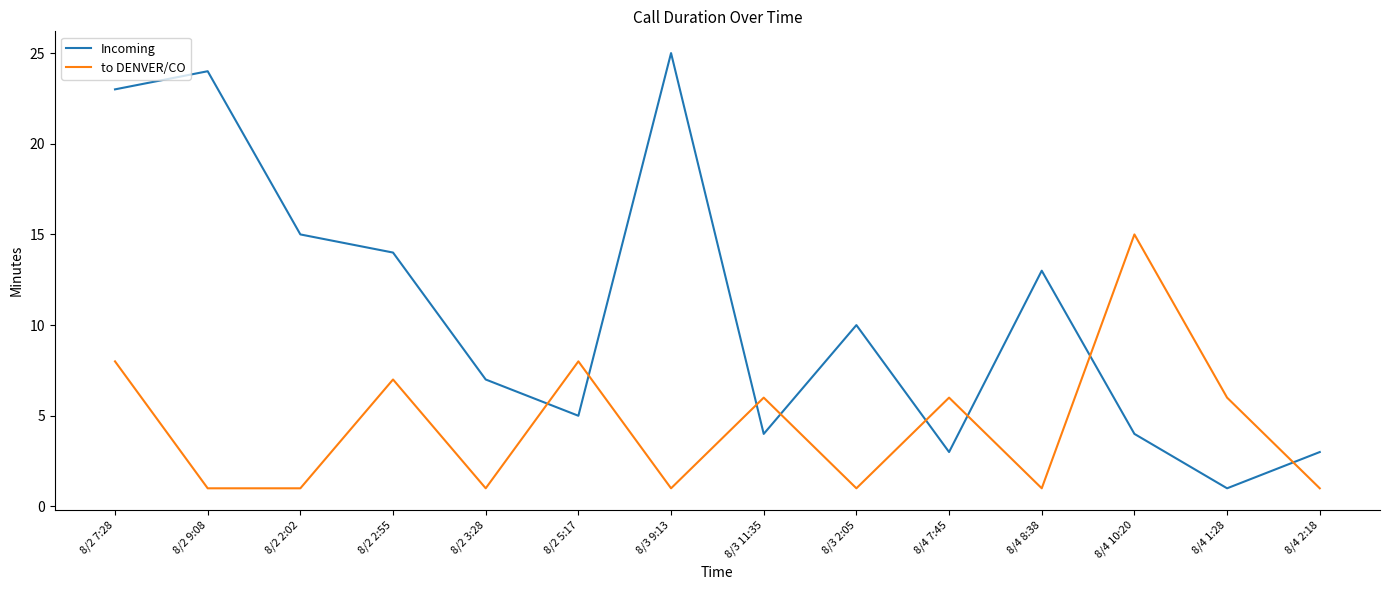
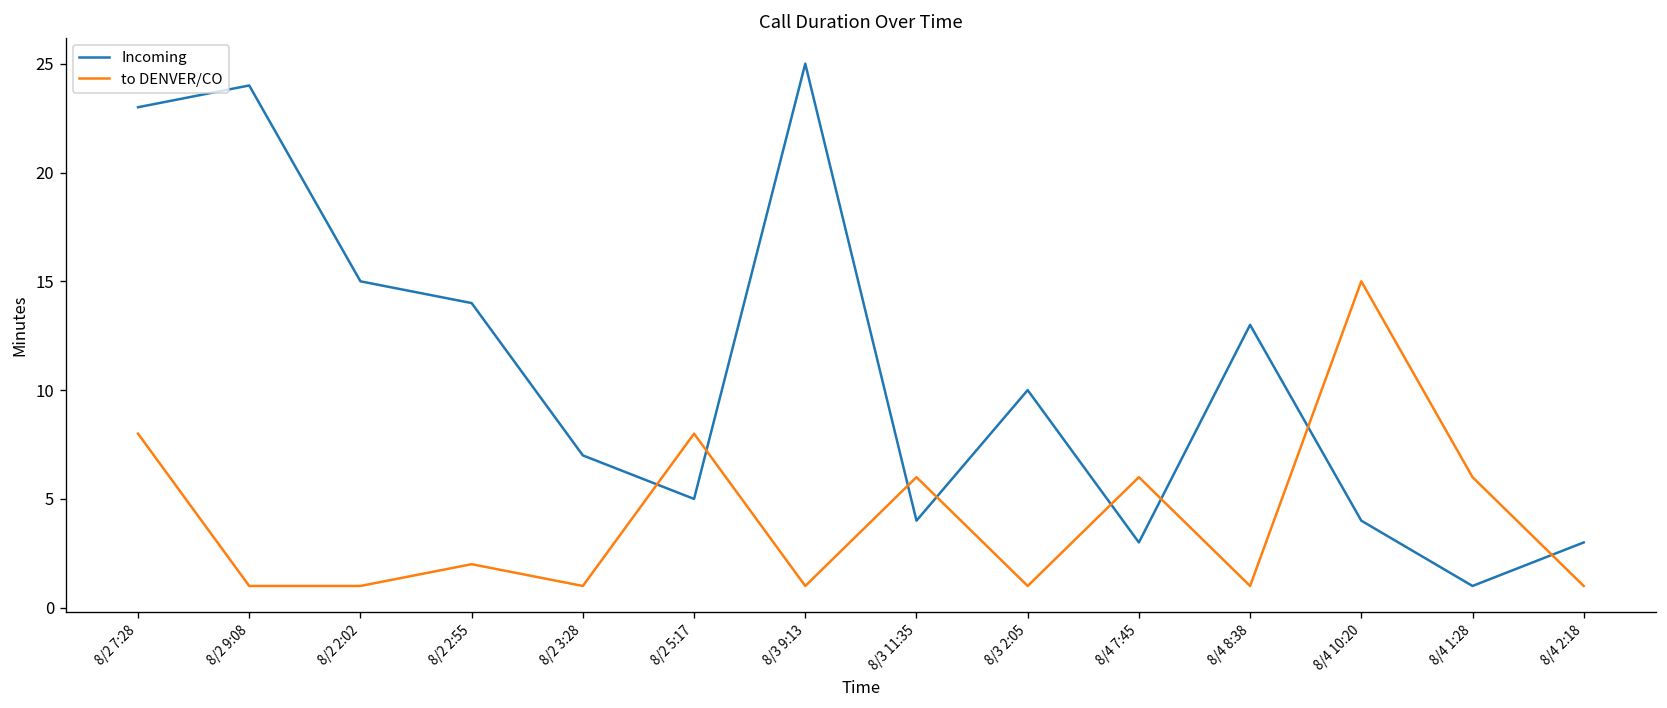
to DENVER/CO, 8/2 2:55: 7 -> 2
